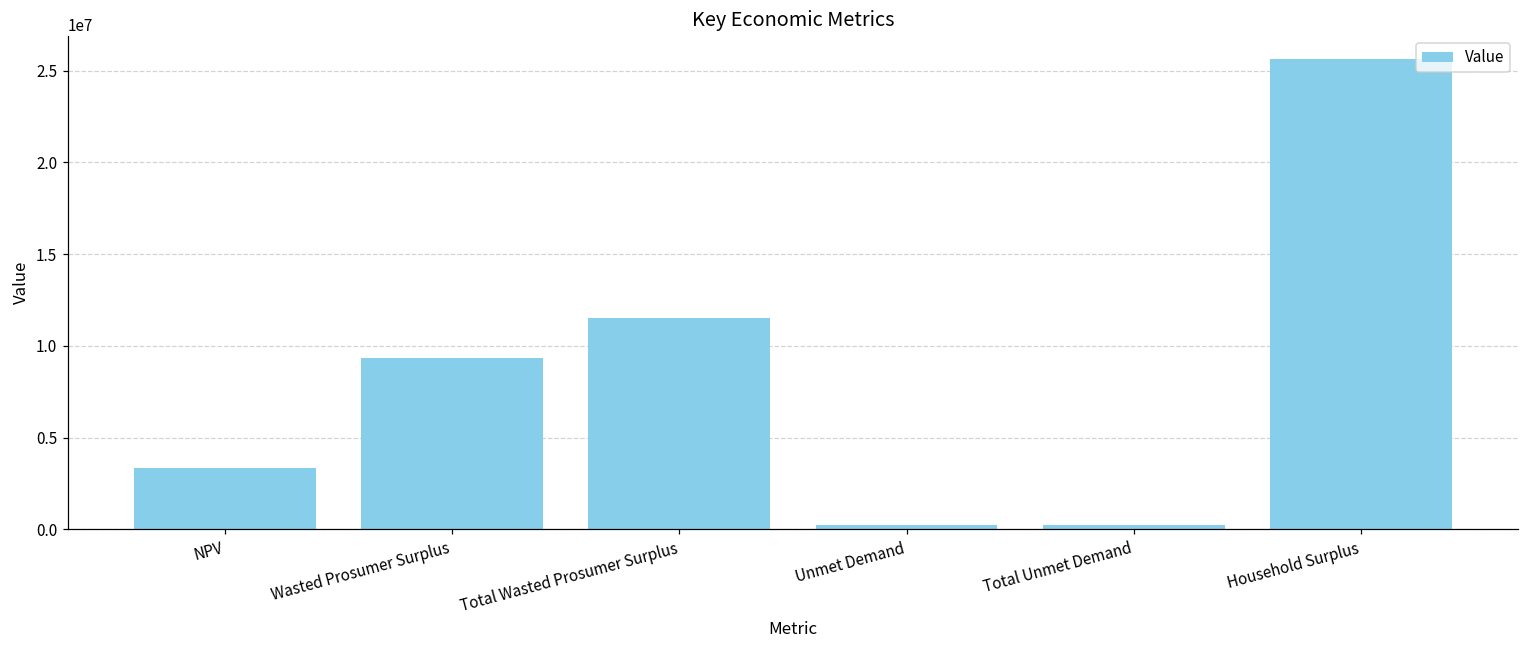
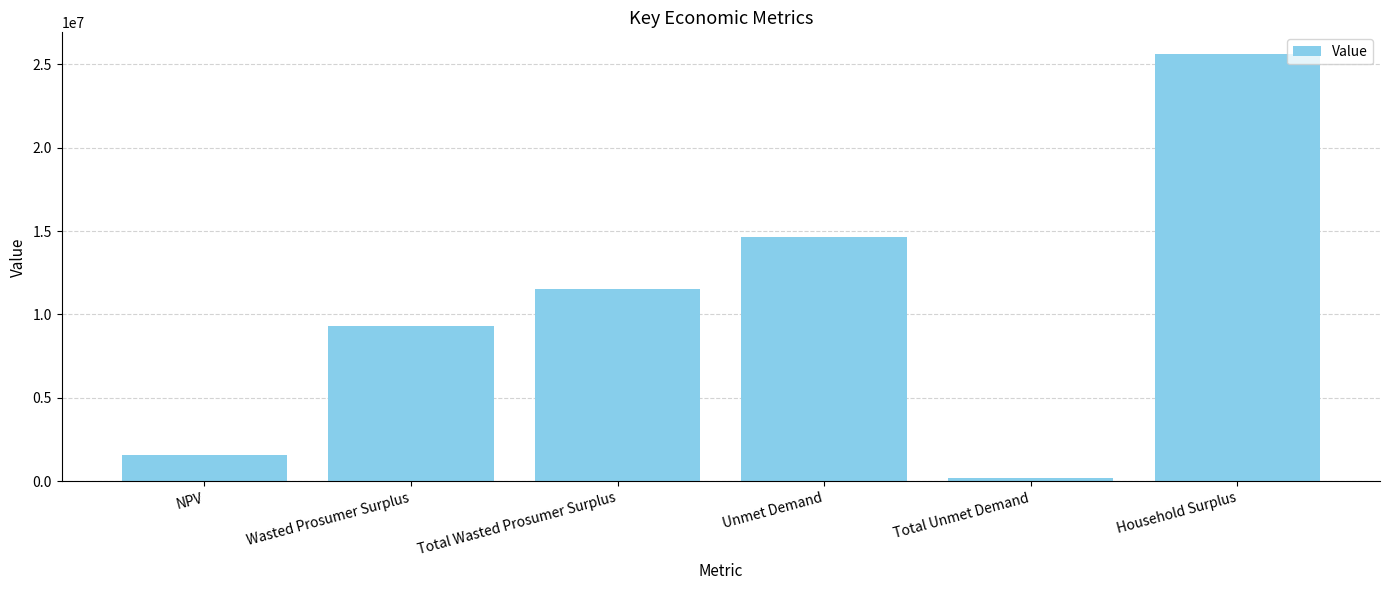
NPV: 3400000 -> 1600000
Unmet Demand: 200000 -> 14600000
